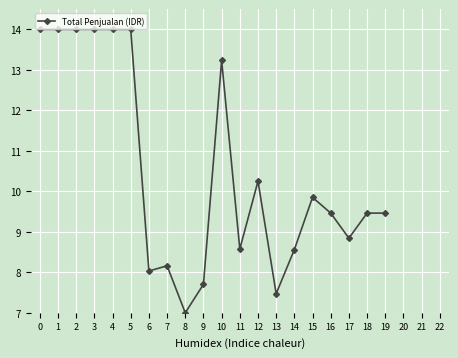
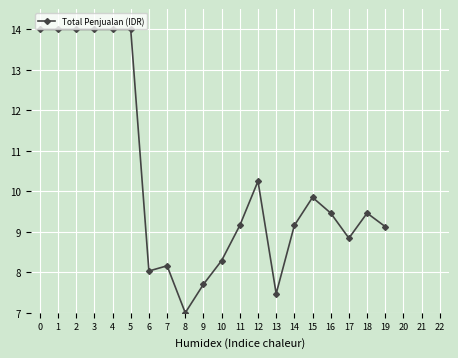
10: 13.2 -> 8.3
11: 8.6 -> 9.2
14: 8.6 -> 9.2
19: 9.5 -> 9.1
